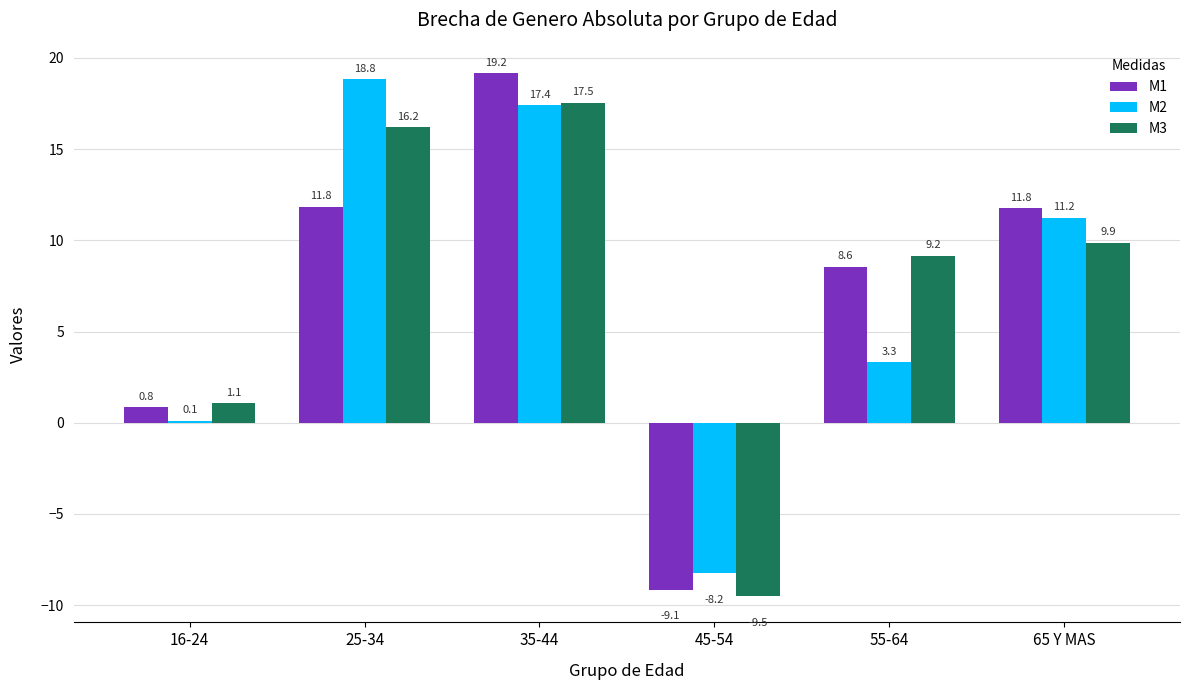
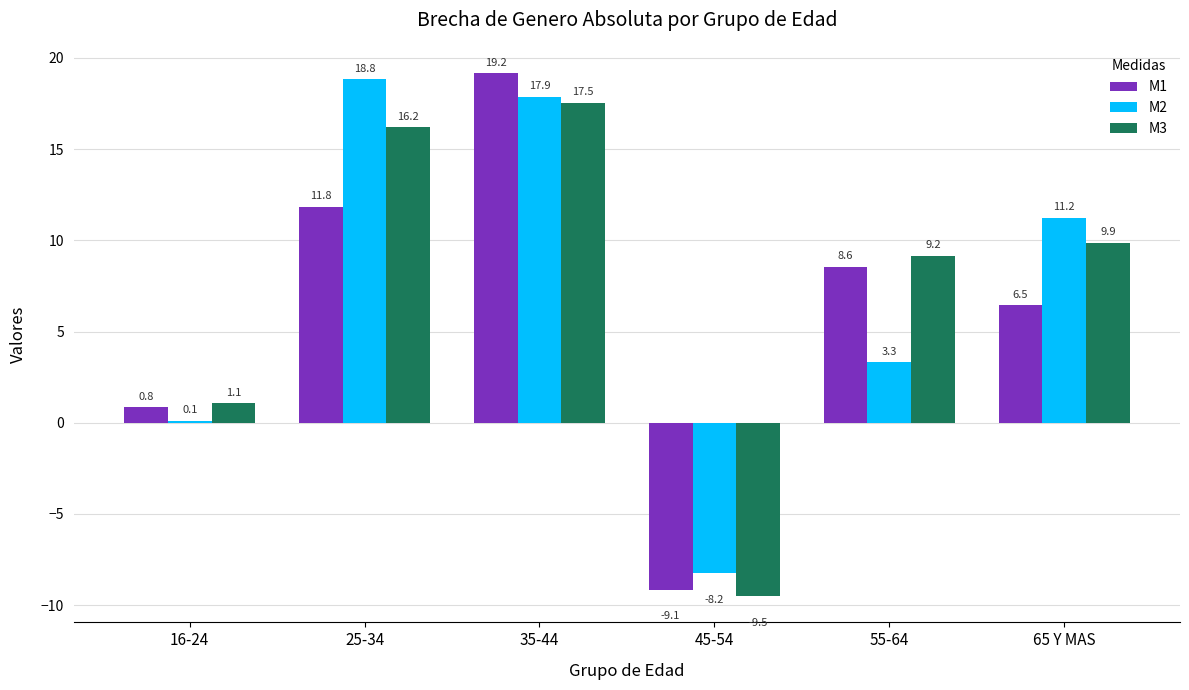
M2, 35-44: 17.4 -> 17.9
M1, 65 Y MAS: 11.8 -> 6.5
